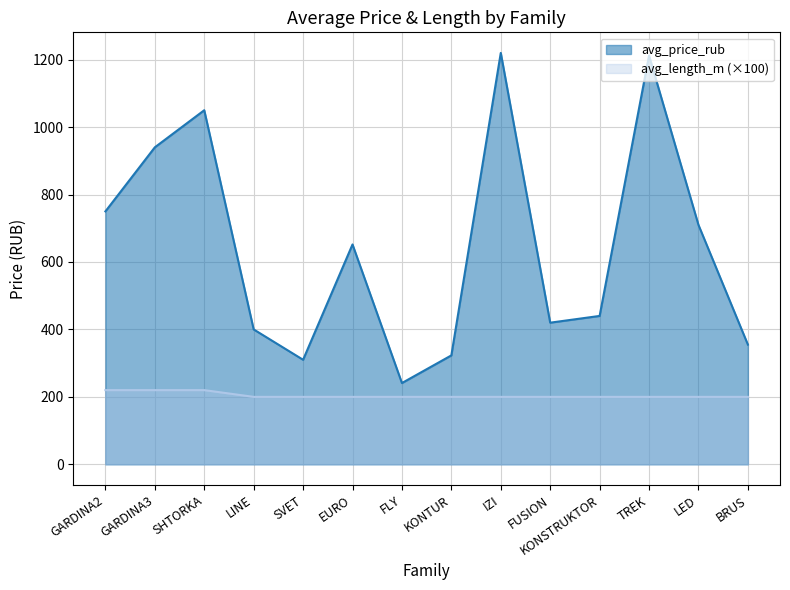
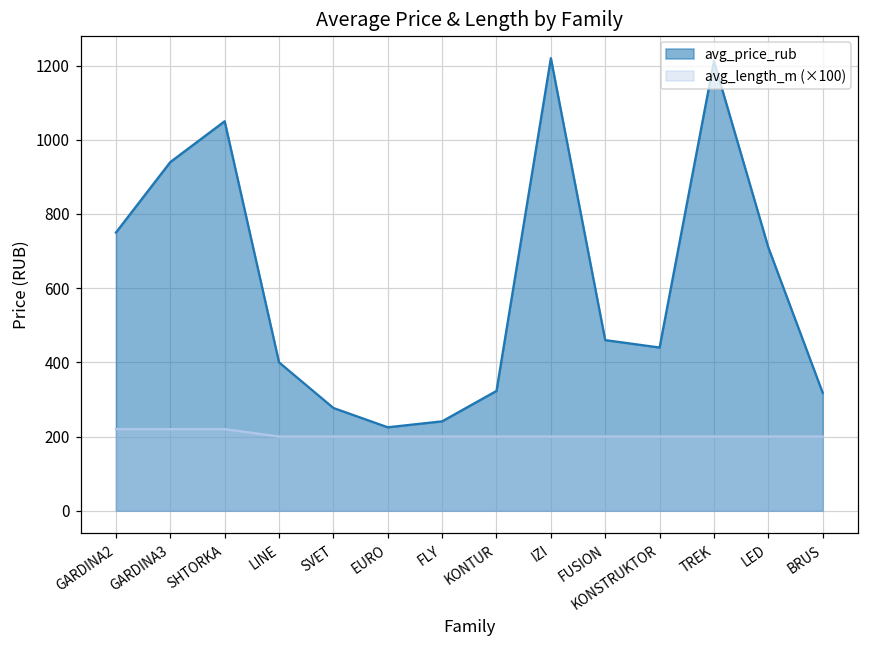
avg_price_rub, SVET: 310 -> 280
avg_price_rub, EURO: 650 -> 230
avg_price_rub, FUSION: 420 -> 460
avg_price_rub, BRUS: 360 -> 320
